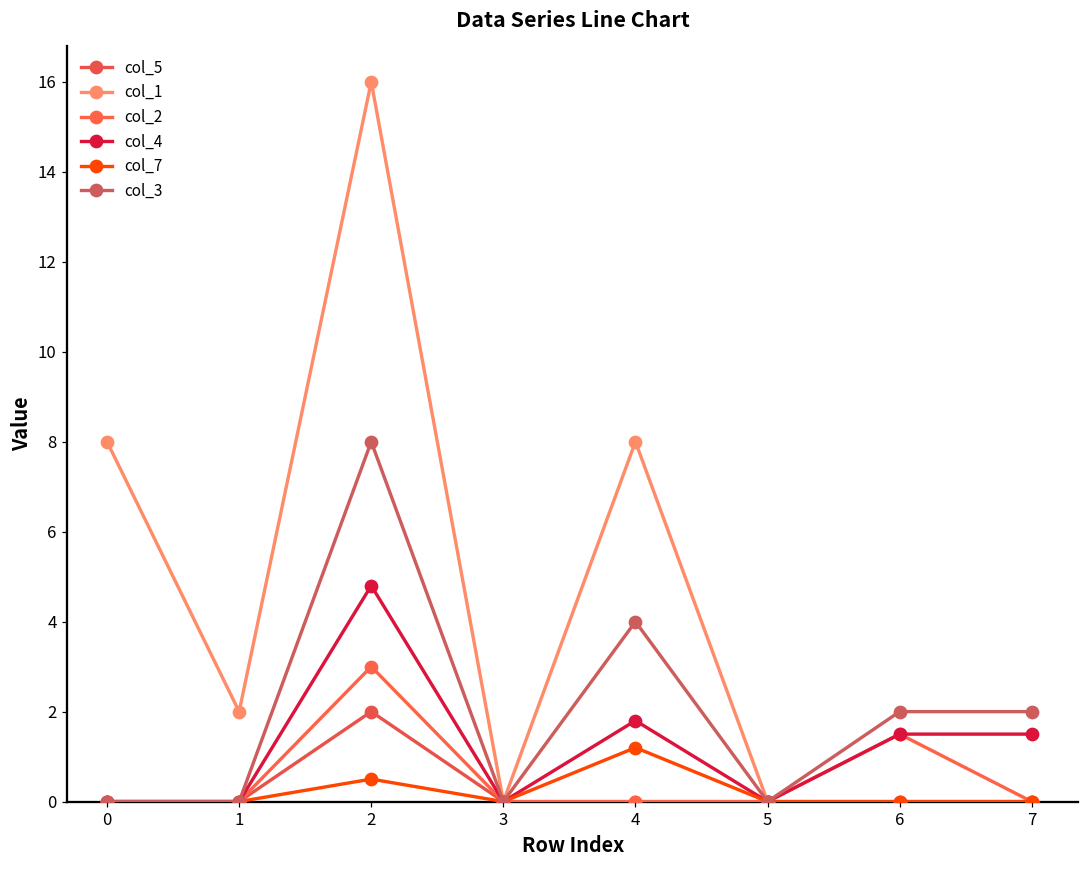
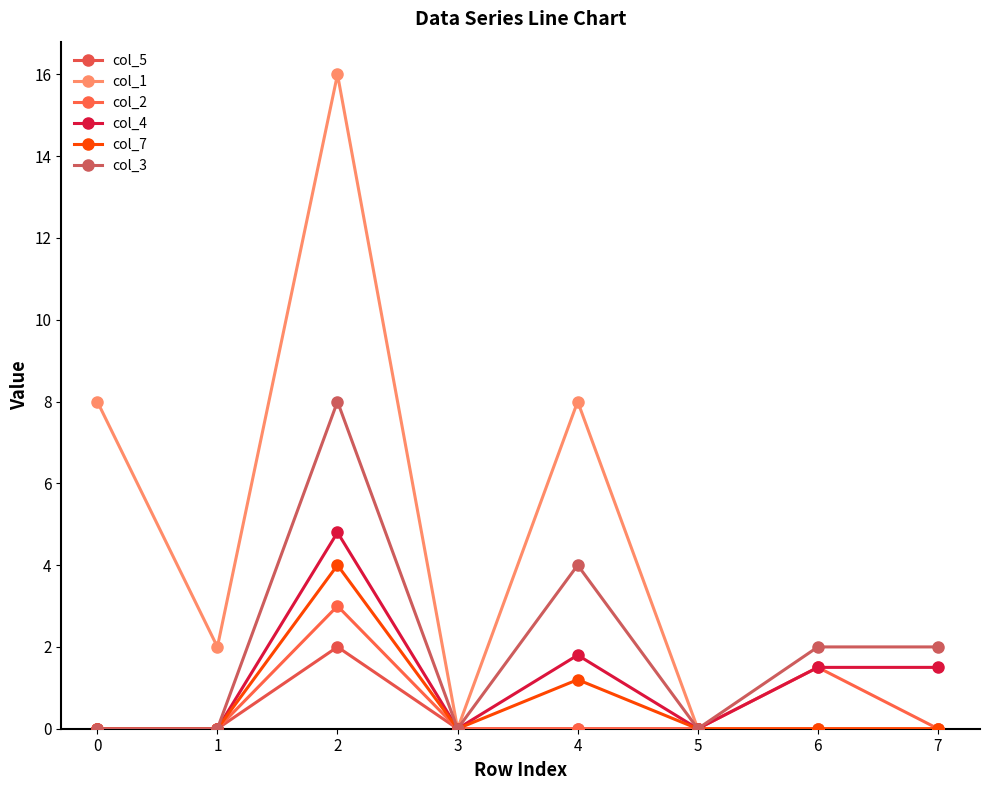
col_7, 2: 0.5 -> 4.0
